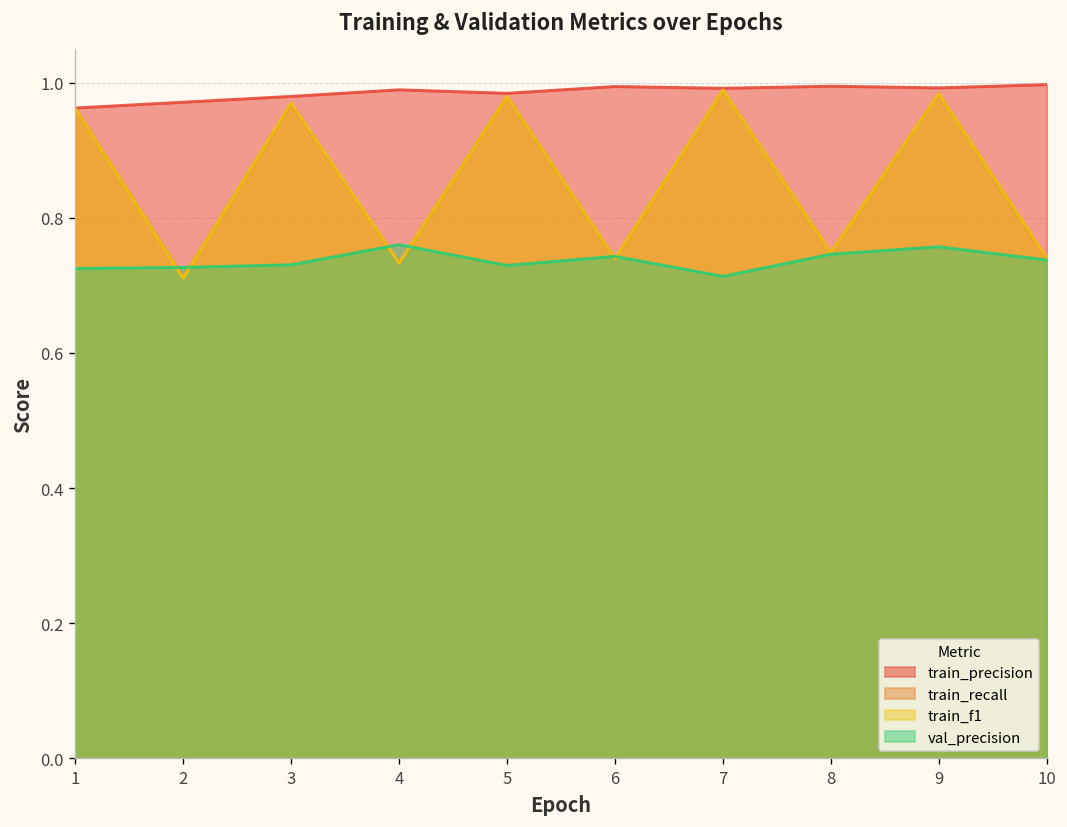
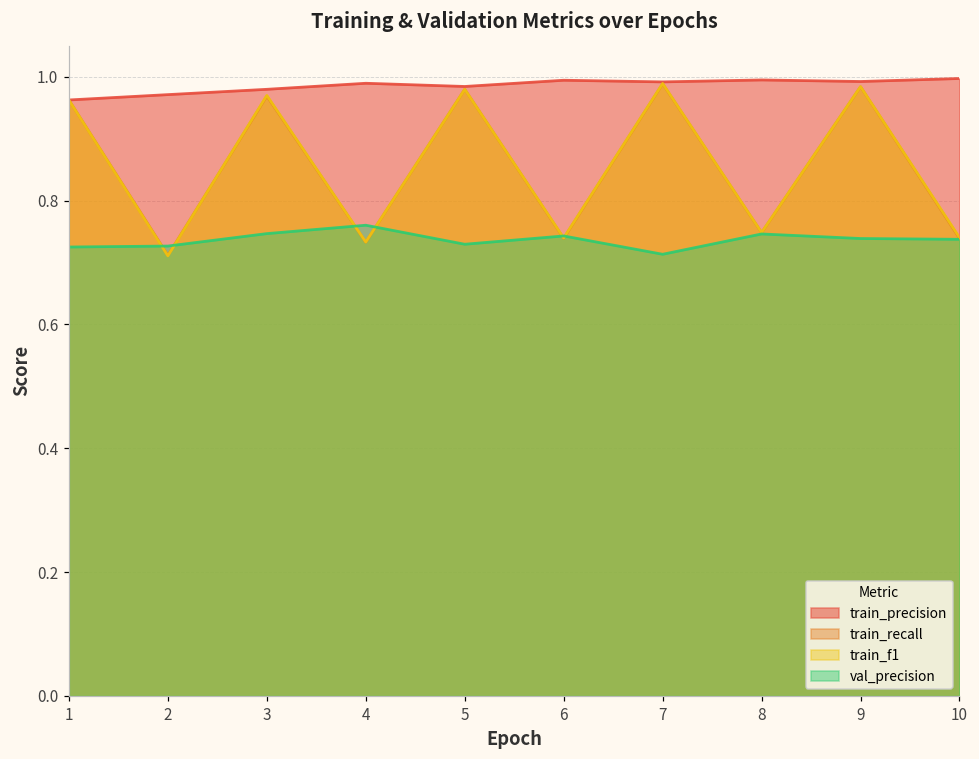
val_precision, 3: 0.73 -> 0.75
val_precision, 9: 0.76 -> 0.74
